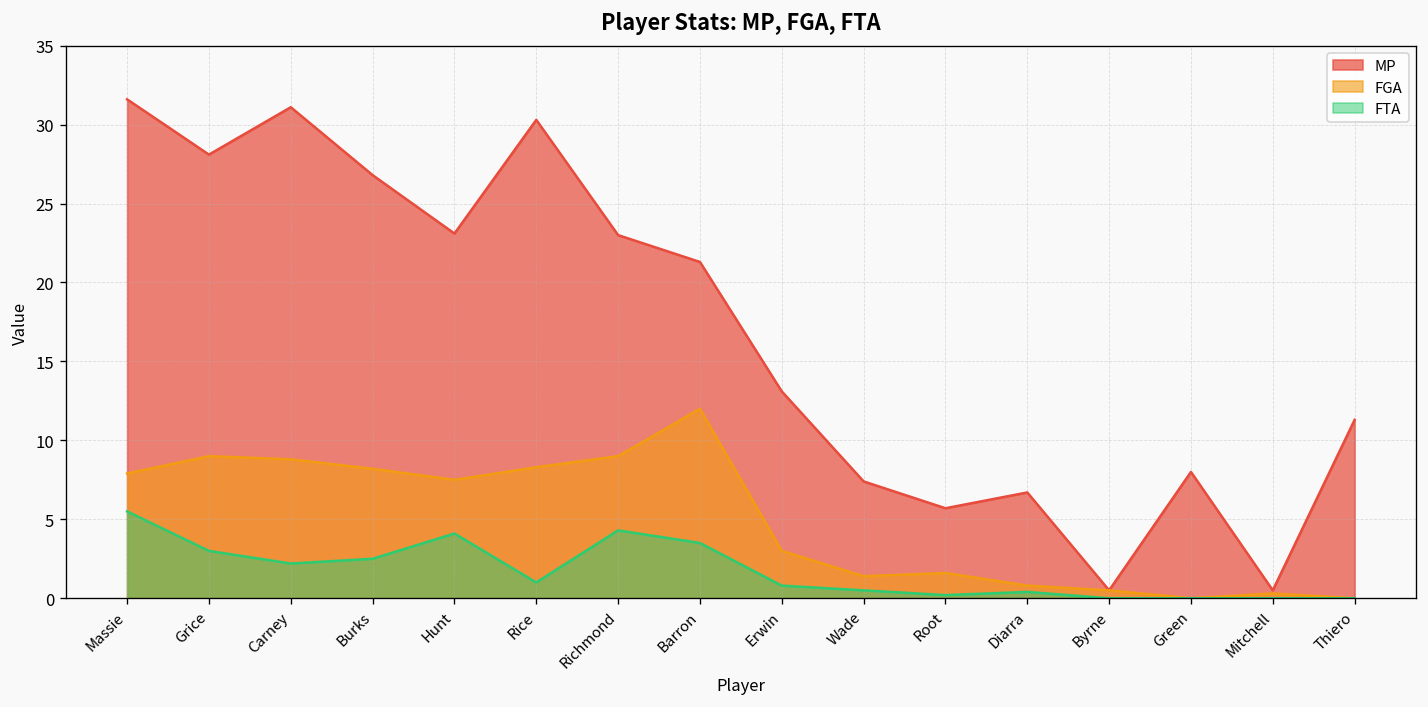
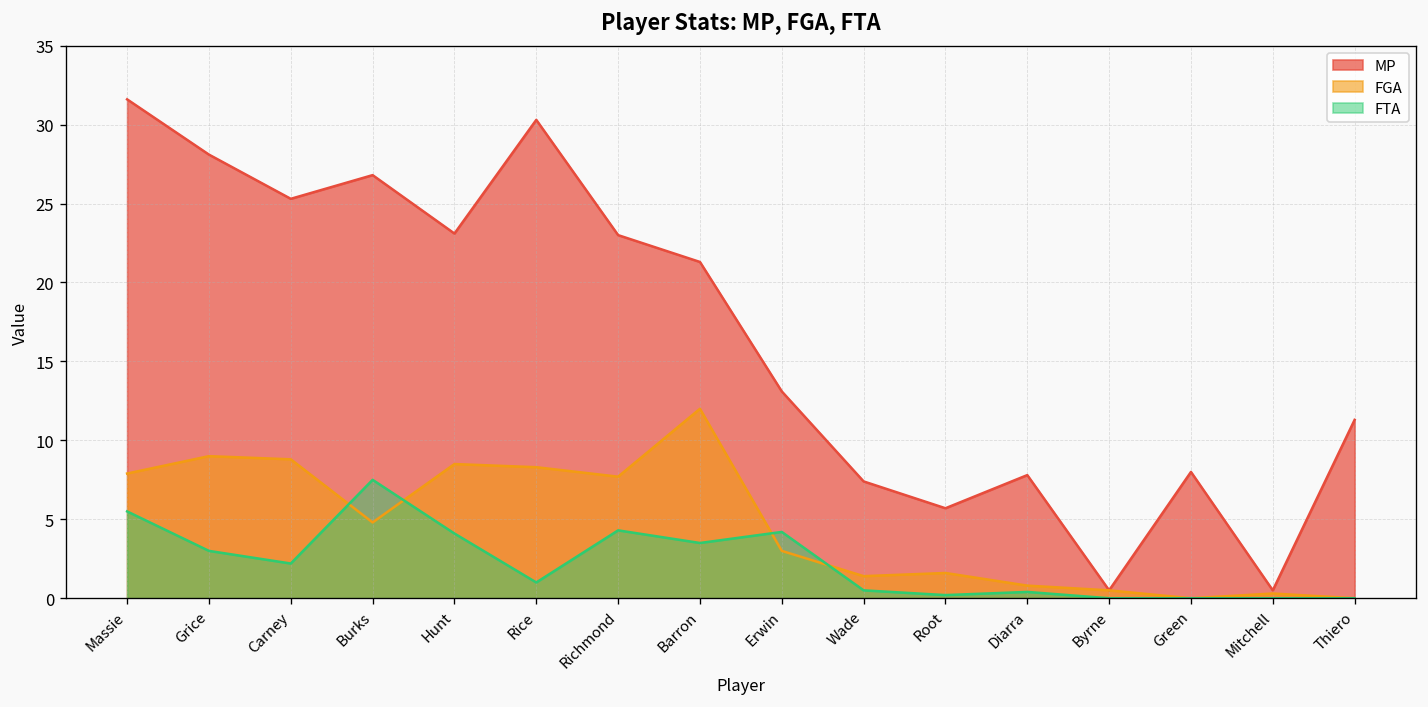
MP, Carney: 31.1 -> 25.3
FGA, Burks: 8.2 -> 4.8
FTA, Burks: 2.5 -> 7.5
FGA, Hunt: 7.5 -> 8.5
FGA, Richmond: 9.0 -> 7.7
FTA, Erwin: 0.8 -> 4.2
MP, Diarra: 6.7 -> 7.8
